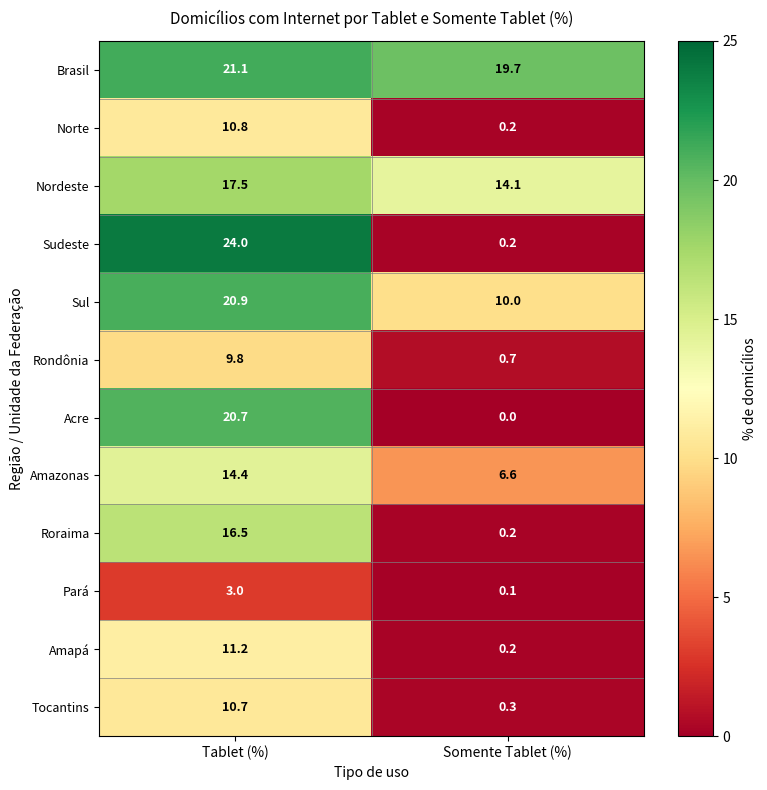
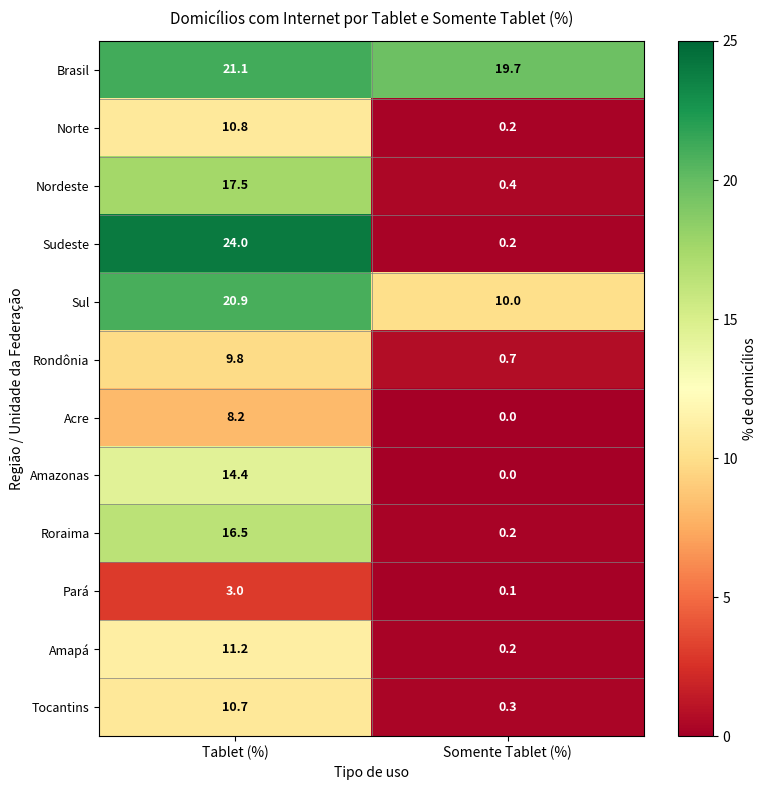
Nordeste, Somente Tablet (%): 14.1 -> 0.4
Acre, Tablet (%): 20.7 -> 8.2
Amazonas, Somente Tablet (%): 6.6 -> 0.0
